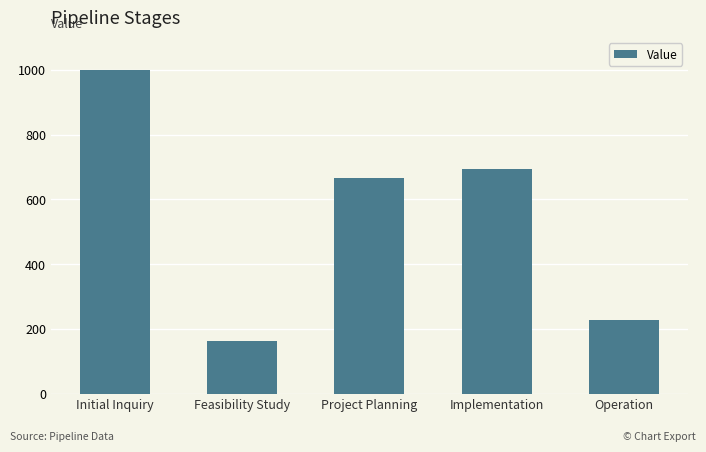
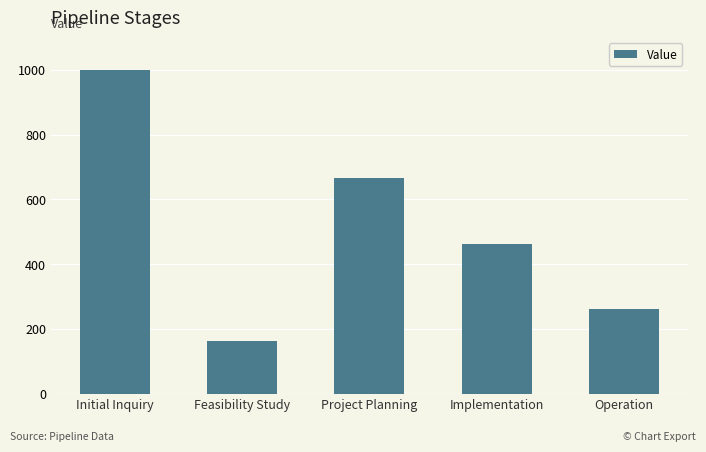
Implementation: 690 -> 460
Operation: 230 -> 260
